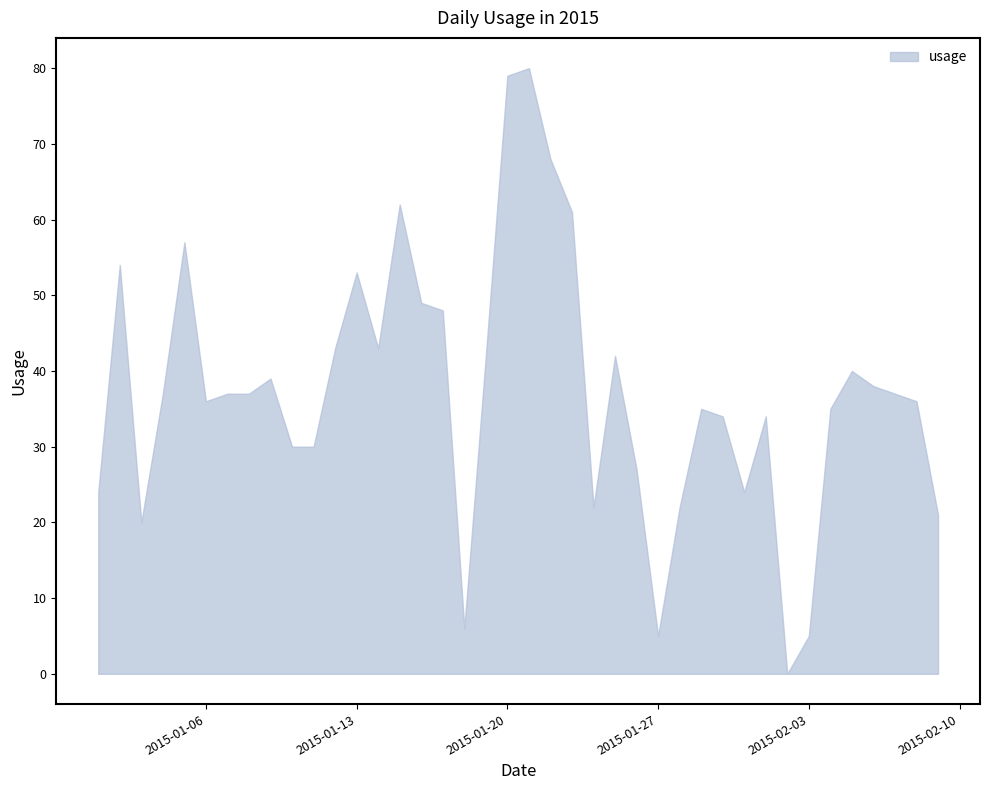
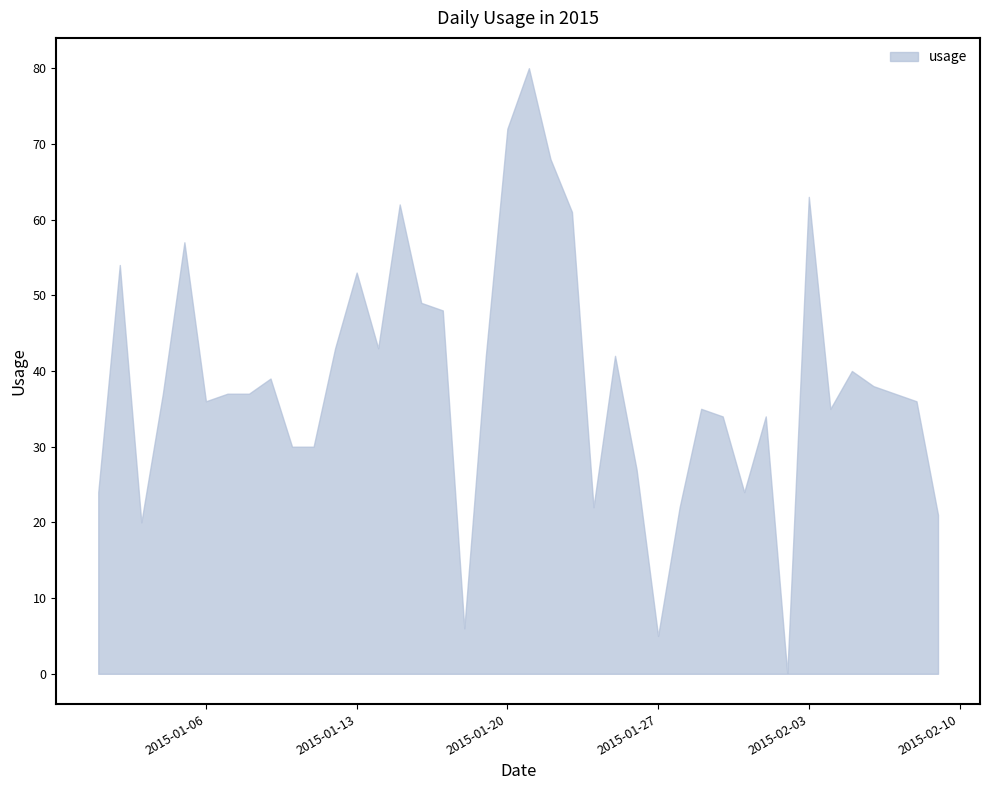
2015-01-20: 79 -> 72
2015-02-03: 5 -> 63
